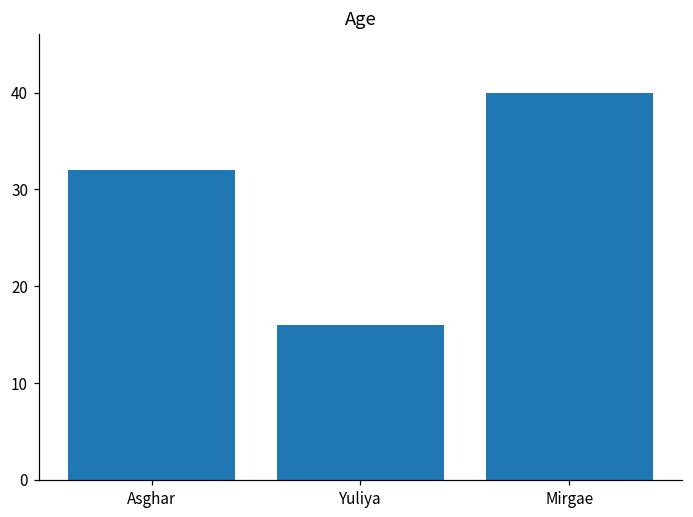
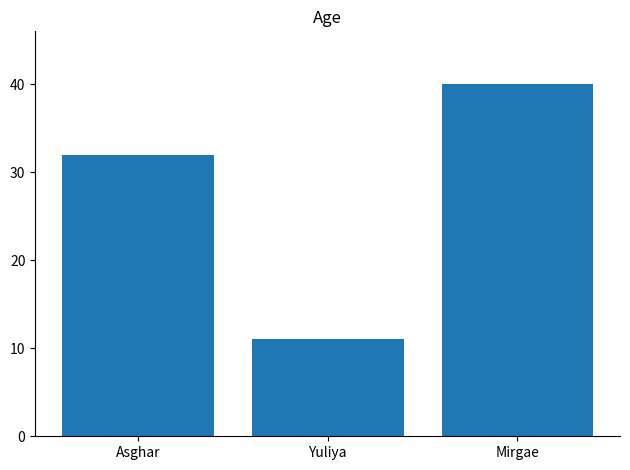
Yuliya: 16 -> 11
